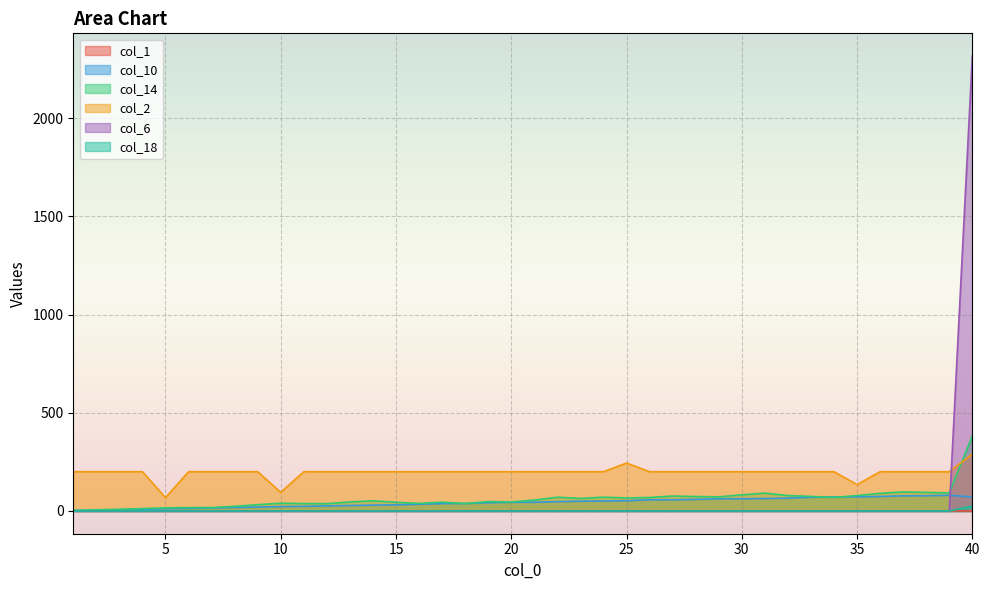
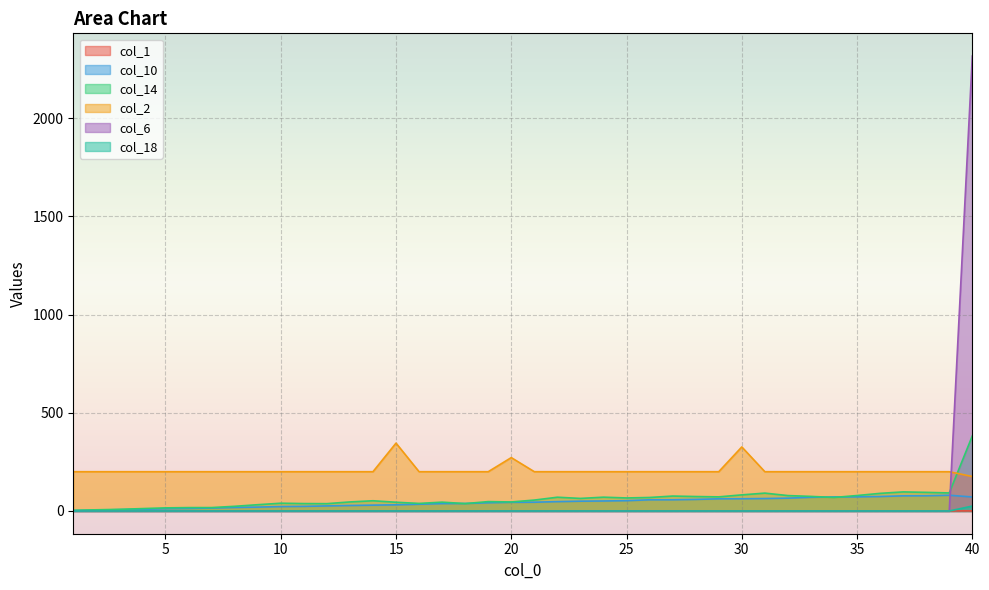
col_2, 5: 70 -> 200
col_2, 10: 100 -> 200
col_2, 15: 200 -> 350
col_2, 20: 200 -> 270
col_2, 25: 240 -> 200
col_2, 30: 200 -> 330
col_2, 35: 130 -> 200
col_2, 40: 290 -> 180
